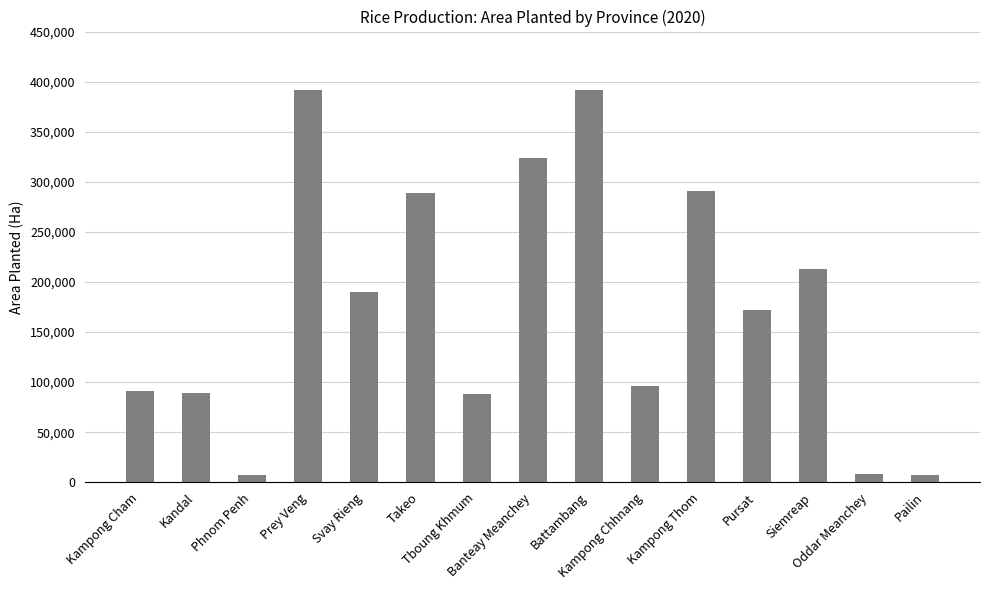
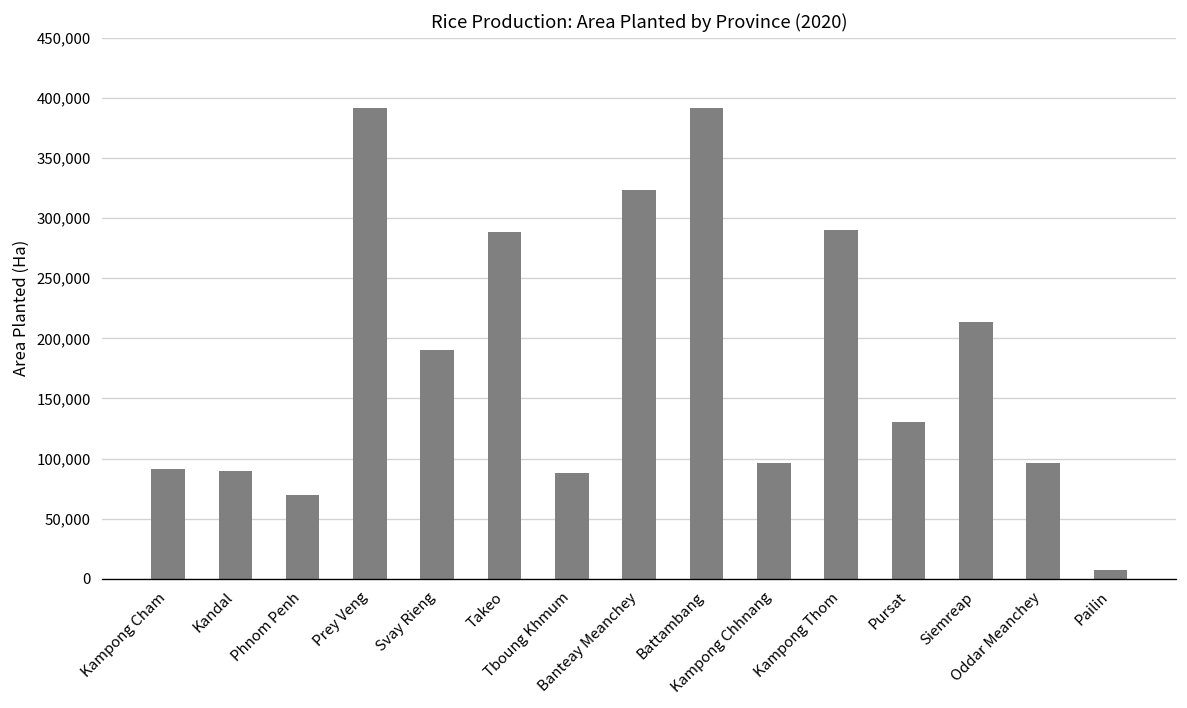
Phnom Penh: 7,000 -> 70,000
Pursat: 172,000 -> 130,000
Oddar Meanchey: 8,000 -> 96,000
